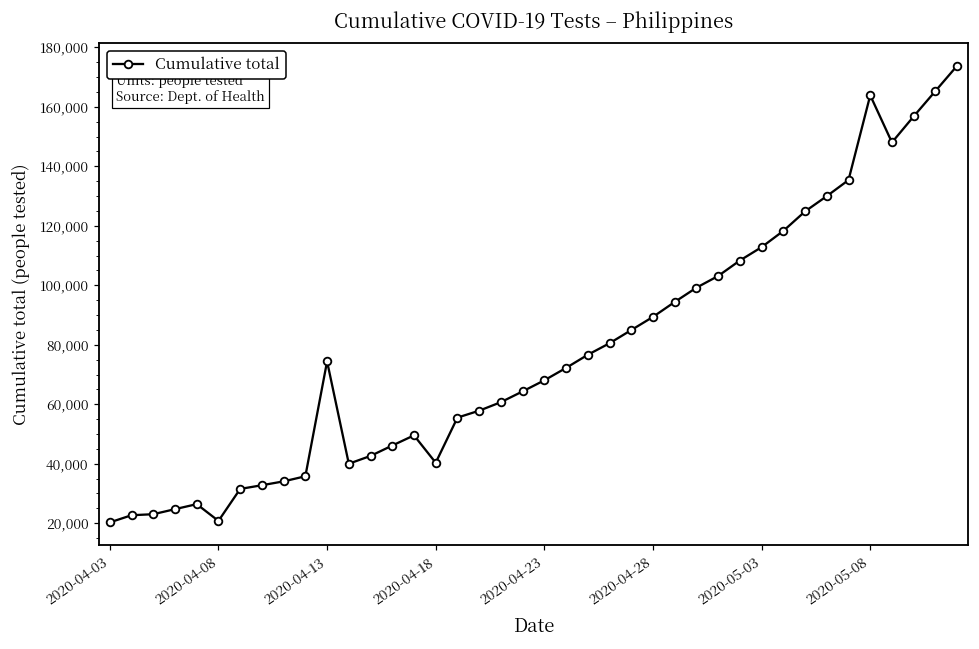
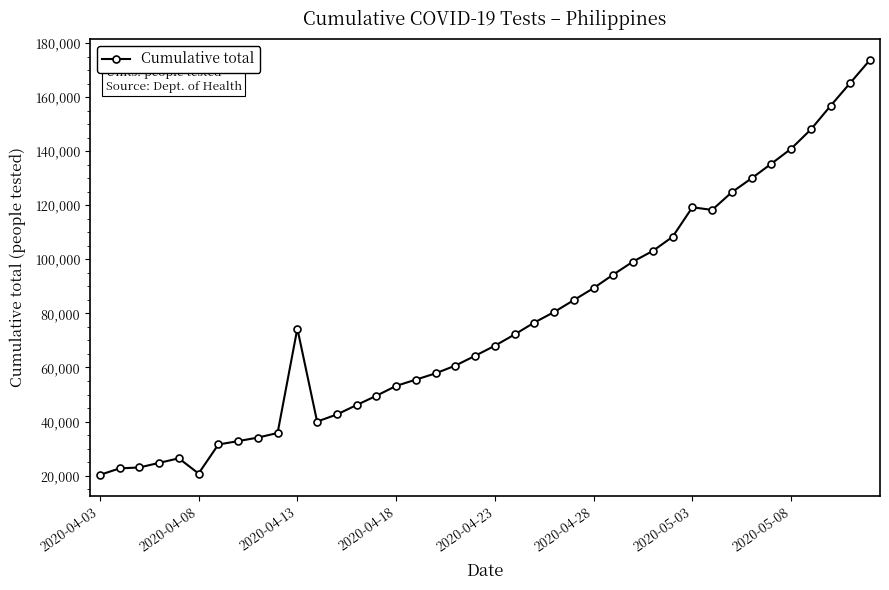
2020-04-18: 40,000 -> 53,000
2020-05-03: 113,000 -> 119,000
2020-05-08: 164,000 -> 141,000
